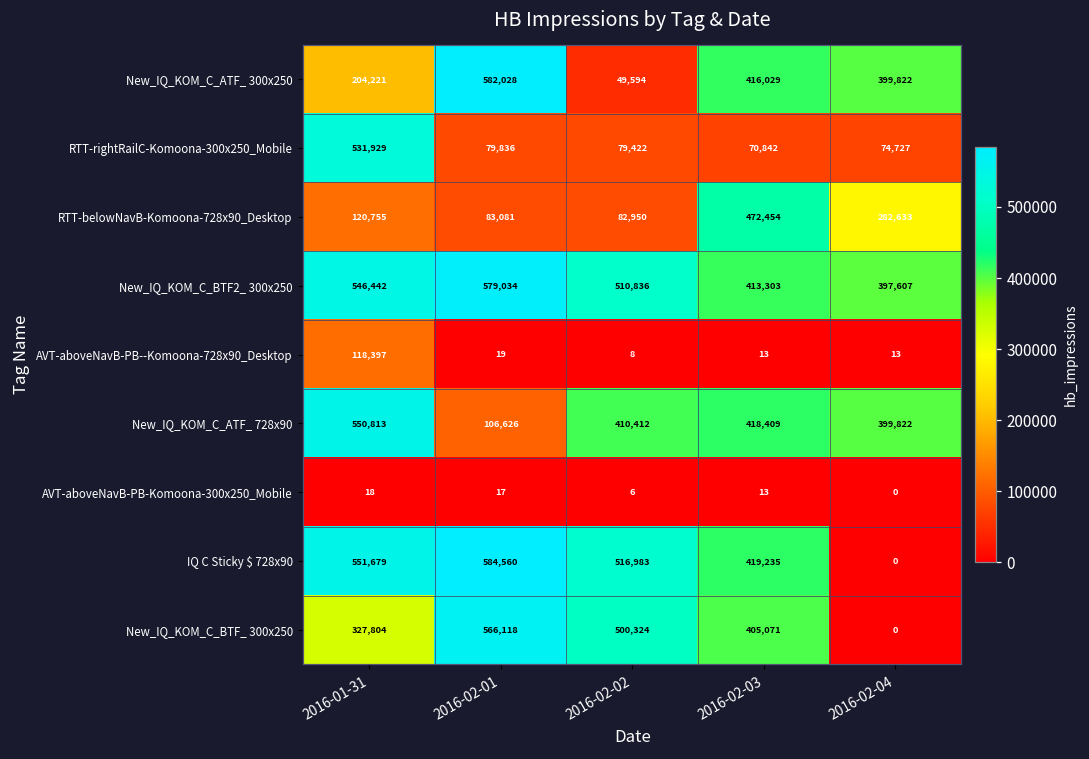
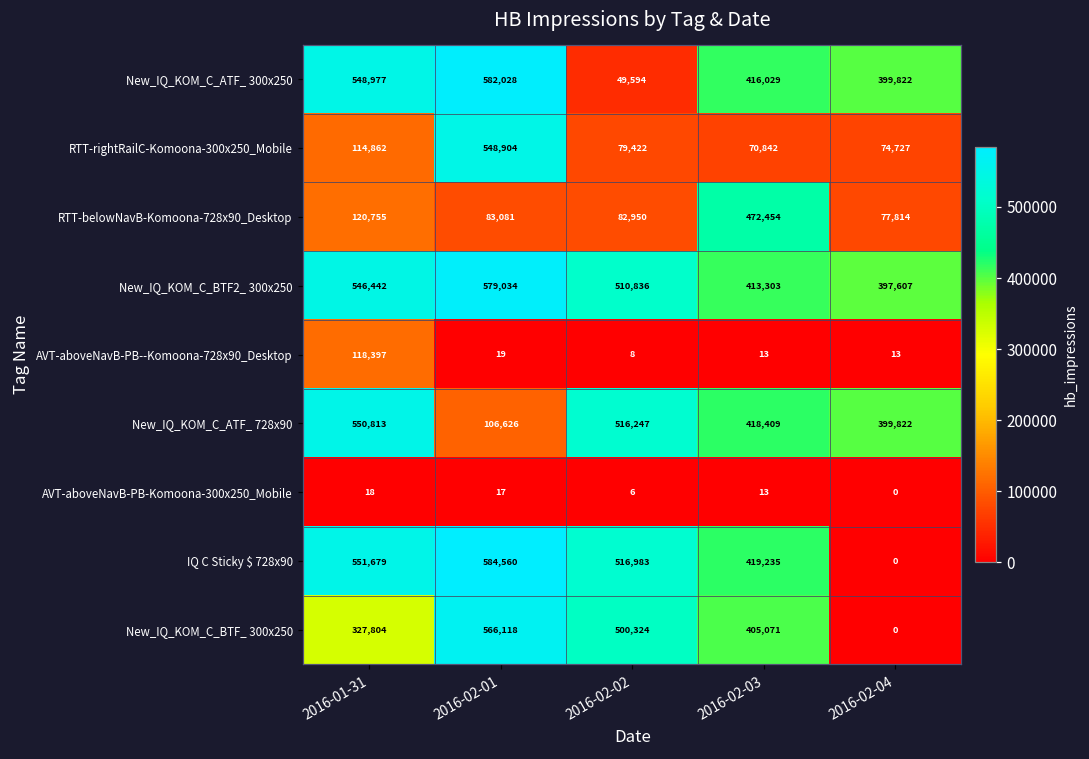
New_IQ_KOM_C_ATF_ 300x250, 2016-01-31: 204,221 -> 548,977
RTT-rightRailC-Komoona-300x250_Mobile, 2016-01-31: 531,929 -> 114,862
RTT-rightRailC-Komoona-300x250_Mobile, 2016-02-01: 79,836 -> 548,904
RTT-belowNavB-Komoona-728x90_Desktop, 2016-02-04: 282,633 -> 77,814
New_IQ_KOM_C_ATF_ 728x90, 2016-02-02: 410,412 -> 516,247
